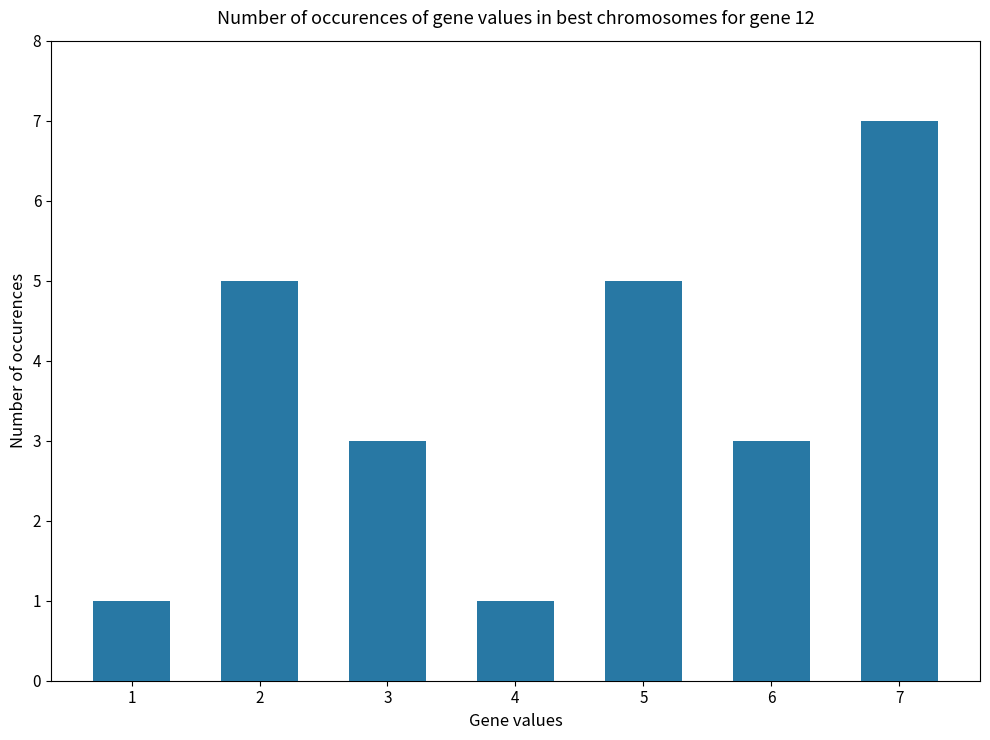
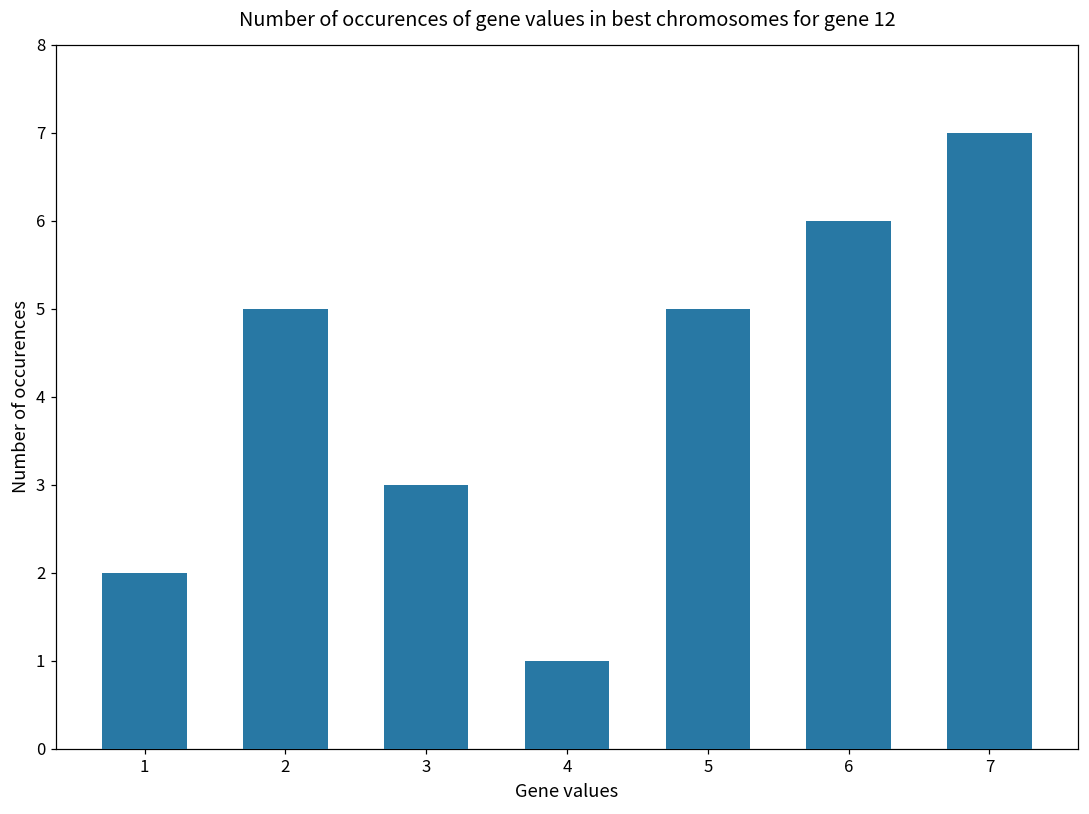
1: 1 -> 2
6: 3 -> 6
